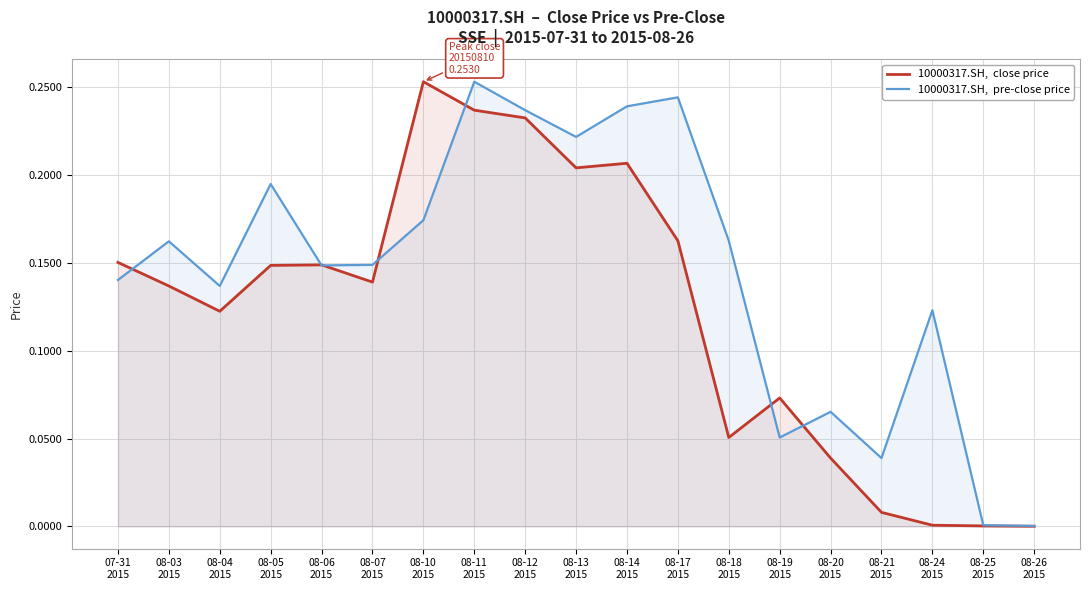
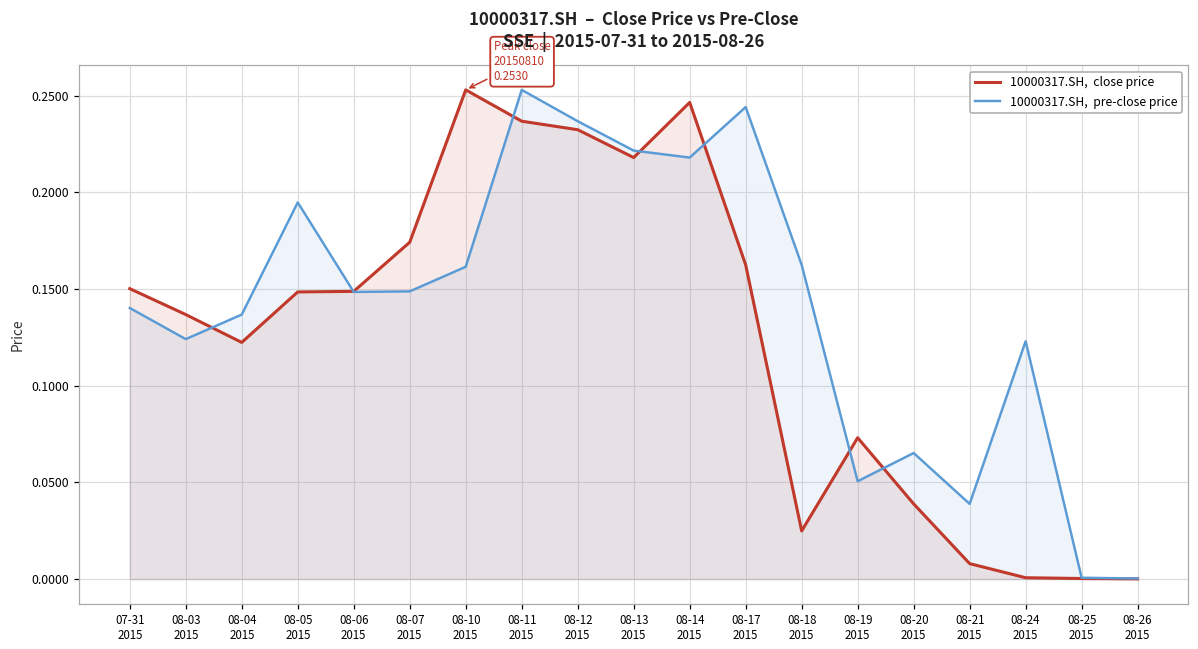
10000317.SH, pre-close price, 08-03 2015: 0.162 -> 0.124
10000317.SH, close price, 08-07 2015: 0.139 -> 0.174
10000317.SH, pre-close price, 08-10 2015: 0.174 -> 0.162
10000317.SH, close price, 08-13 2015: 0.204 -> 0.218
10000317.SH, close price, 08-14 2015: 0.207 -> 0.247
10000317.SH, pre-close price, 08-14 2015: 0.239 -> 0.218
10000317.SH, close price, 08-18 2015: 0.051 -> 0.025
